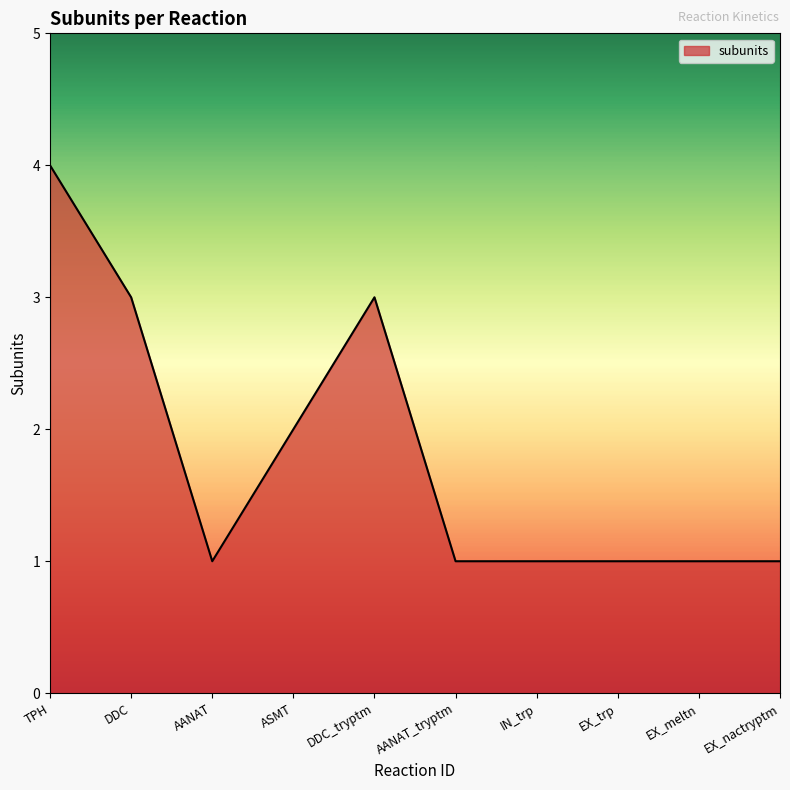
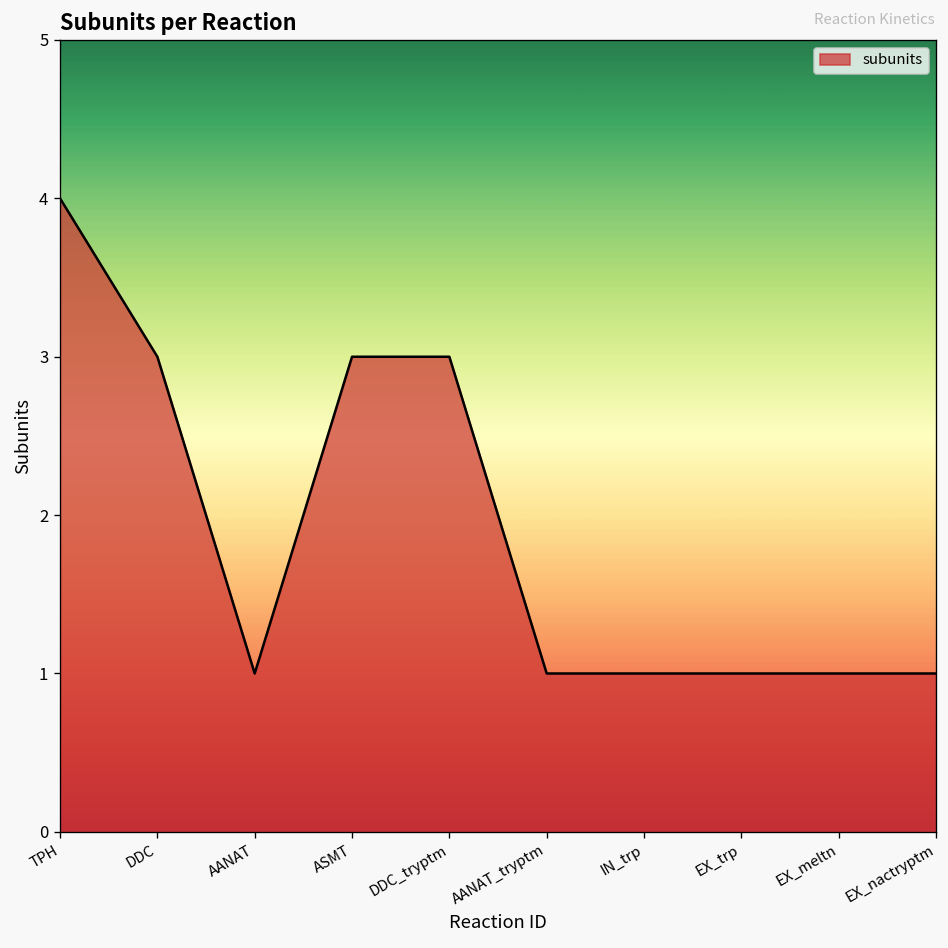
ASMT: 2 -> 3
